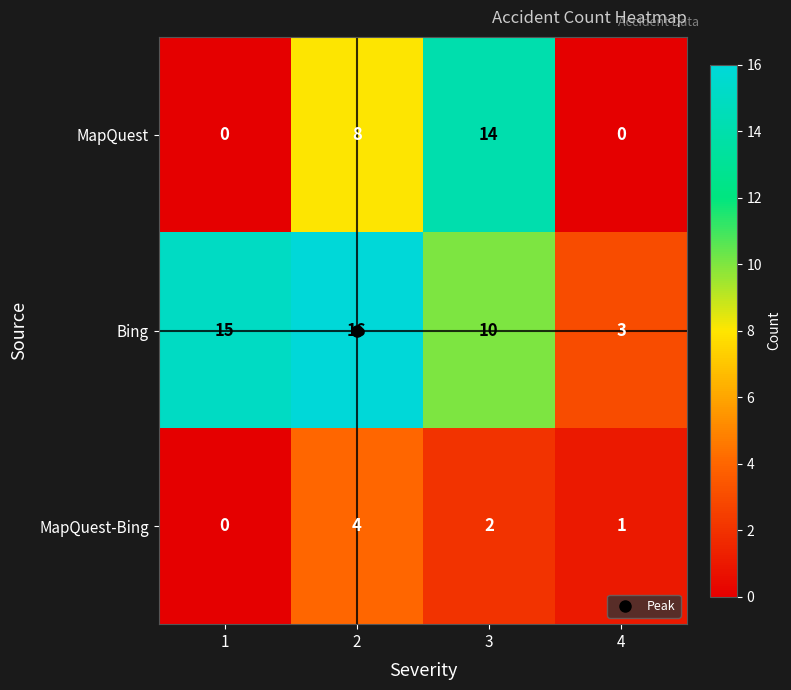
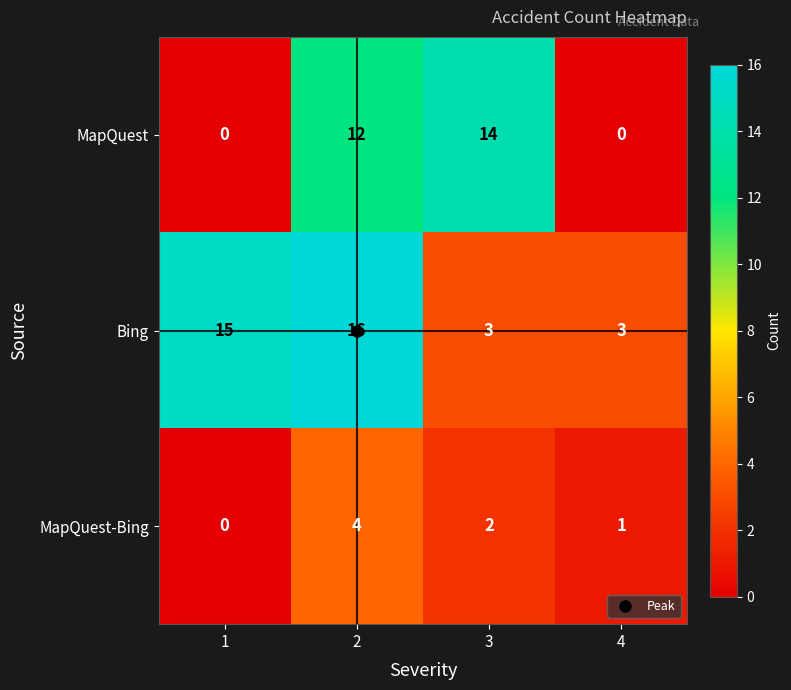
MapQuest, 2: 8 -> 12
Bing, 3: 10 -> 3
